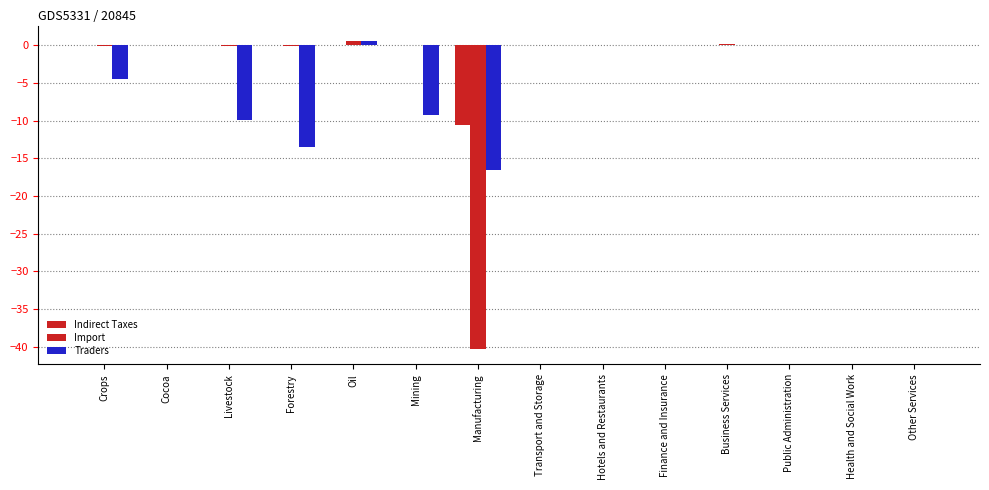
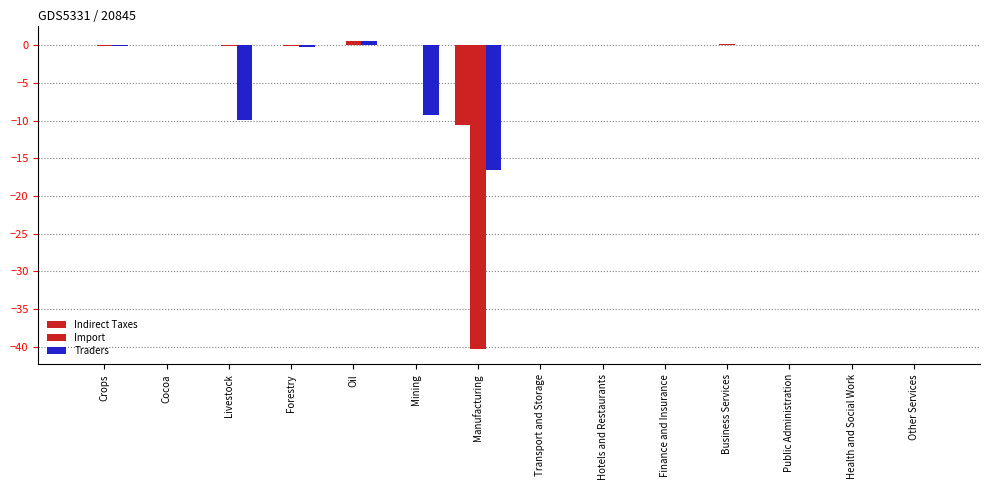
Traders, Crops: -4 -> 0
Traders, Forestry: -14 -> 0
